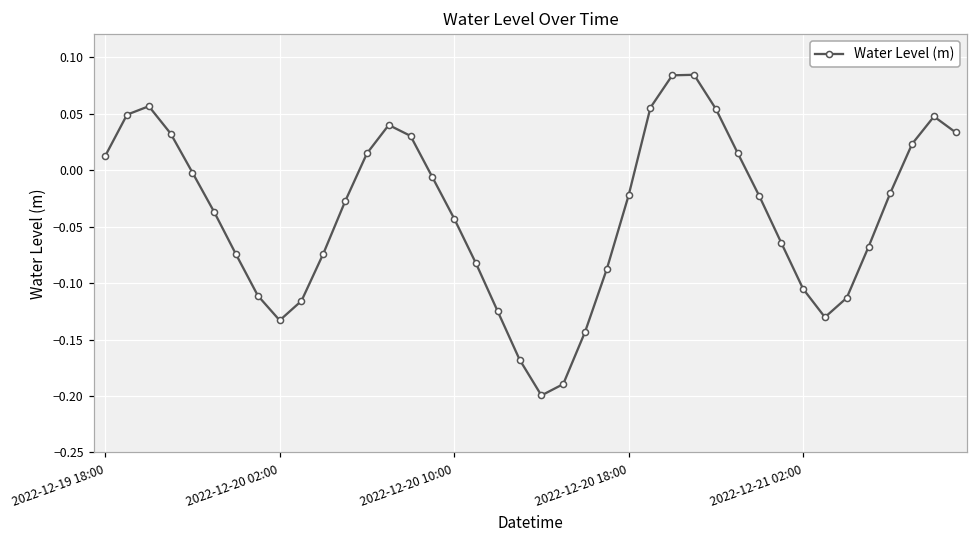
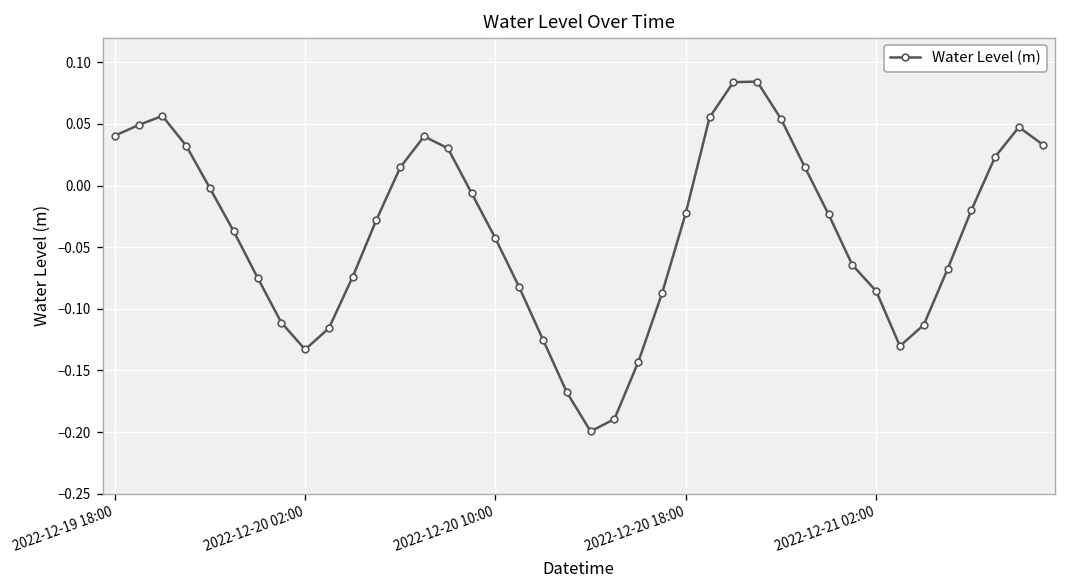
2022-12-19 18:00: 0.012 -> 0.040
2022-12-21 02:00: -0.105 -> -0.086
